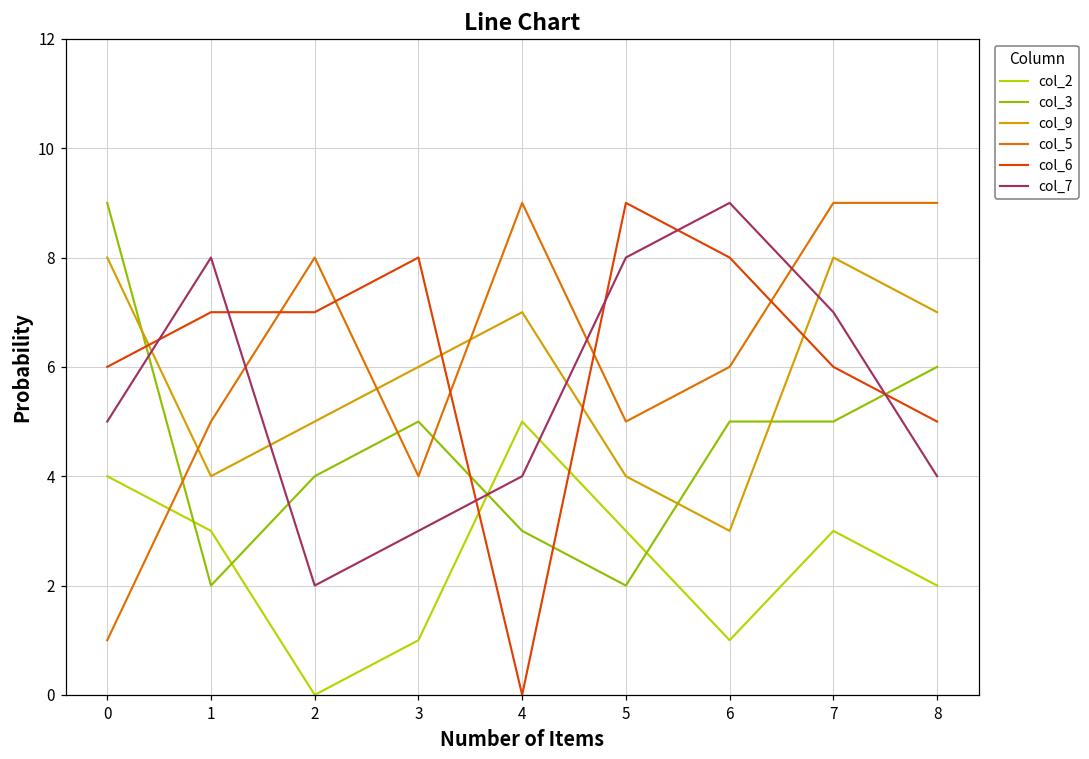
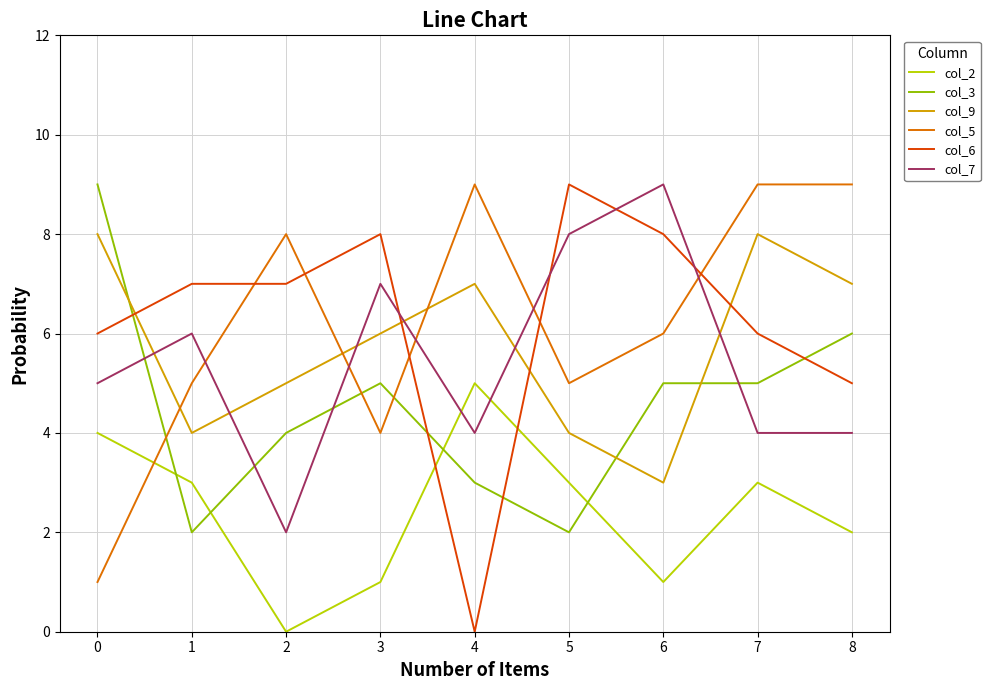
col_7, 1: 8 -> 6
col_7, 3: 3 -> 7
col_7, 7: 7 -> 4
